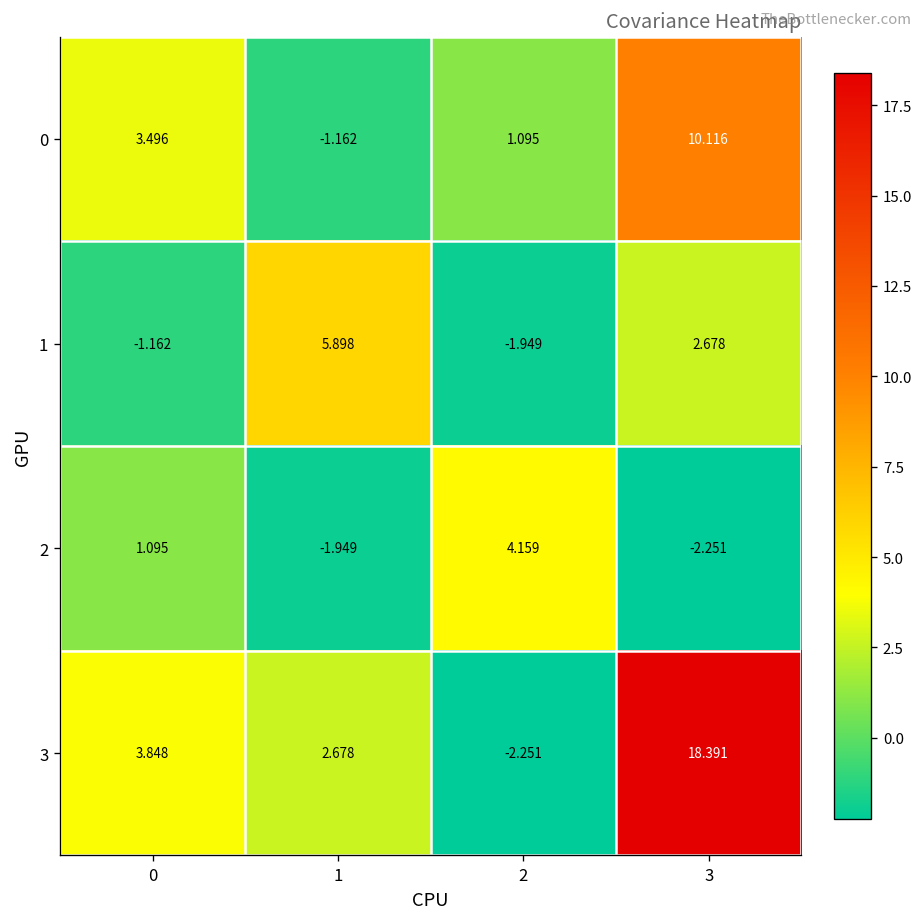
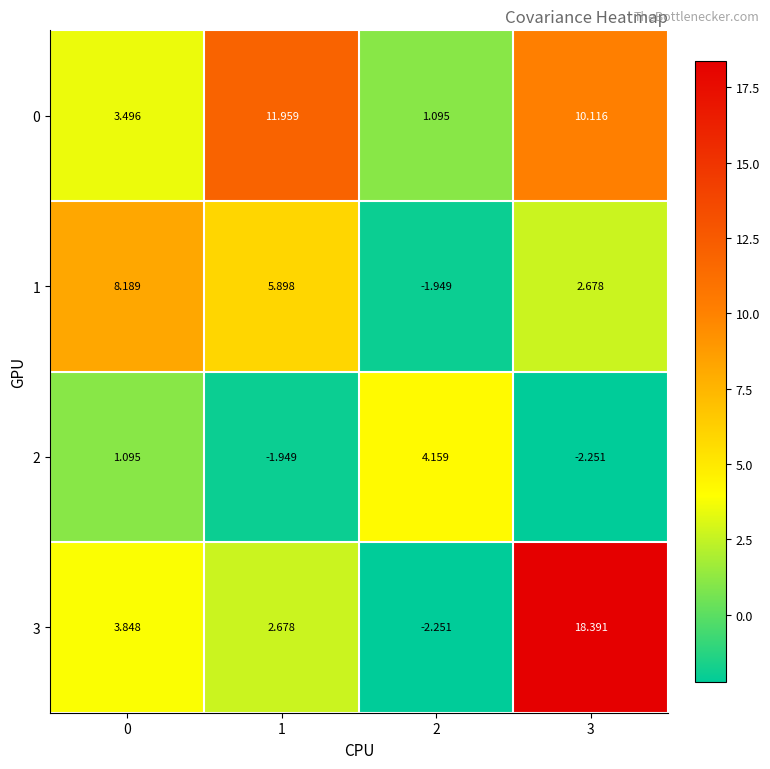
0, 1: -1.162 -> 11.959
1, 0: -1.162 -> 8.189
